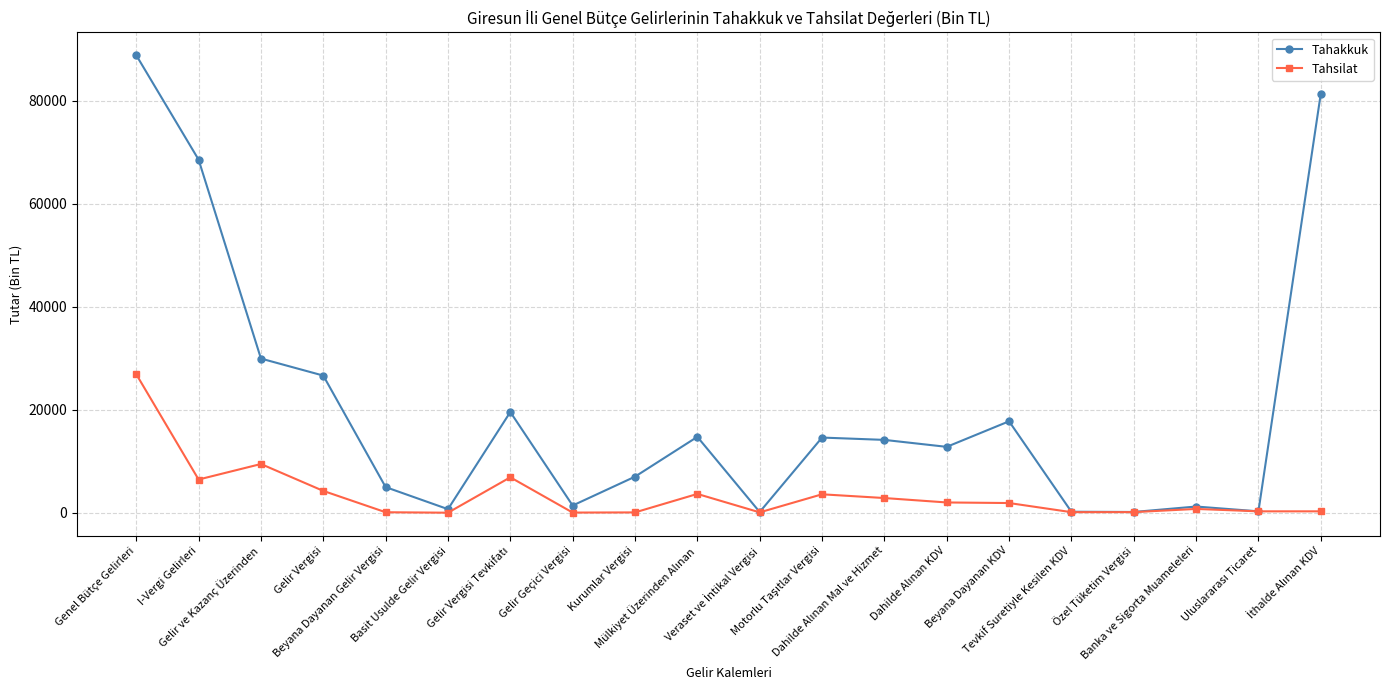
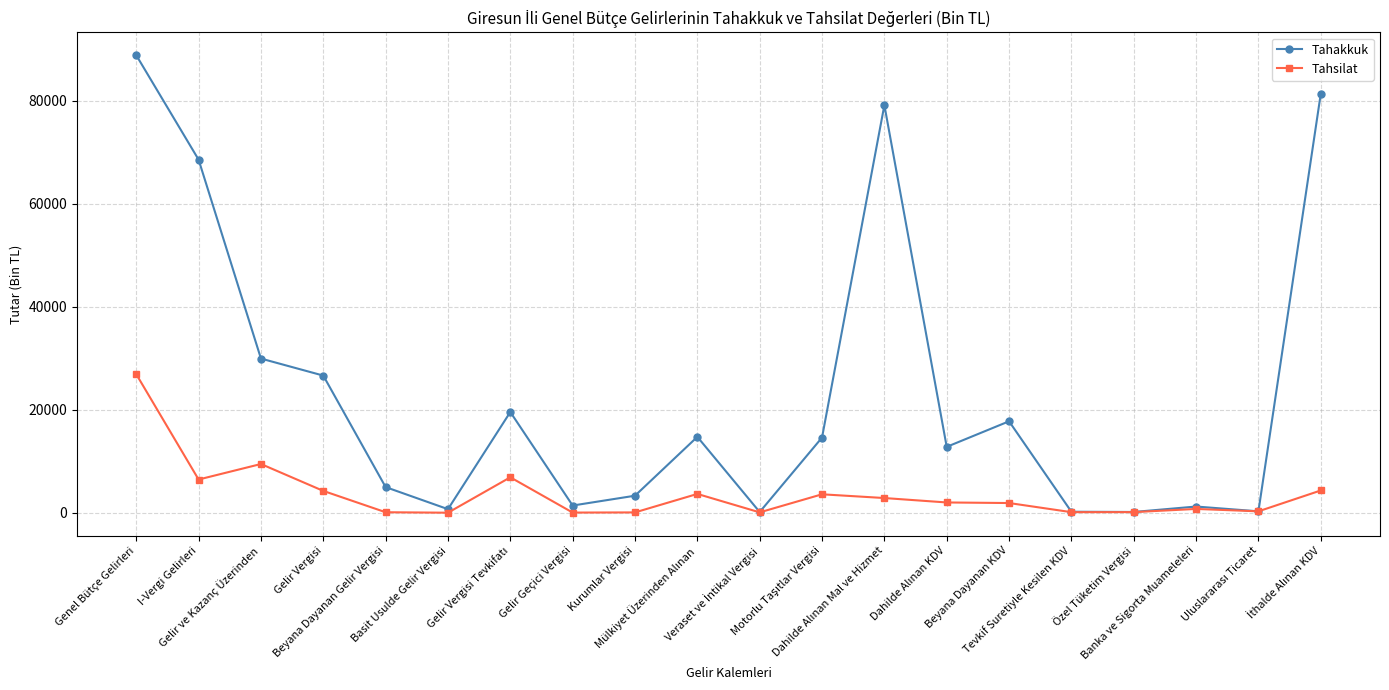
Tahakkuk, Kurumlar Vergisi: 7000 -> 3000
Tahakkuk, Dahilde Alınan Mal ve Hizmet: 14000 -> 79000
Tahsilat, İthalde Alınan KDV: 0 -> 4000
